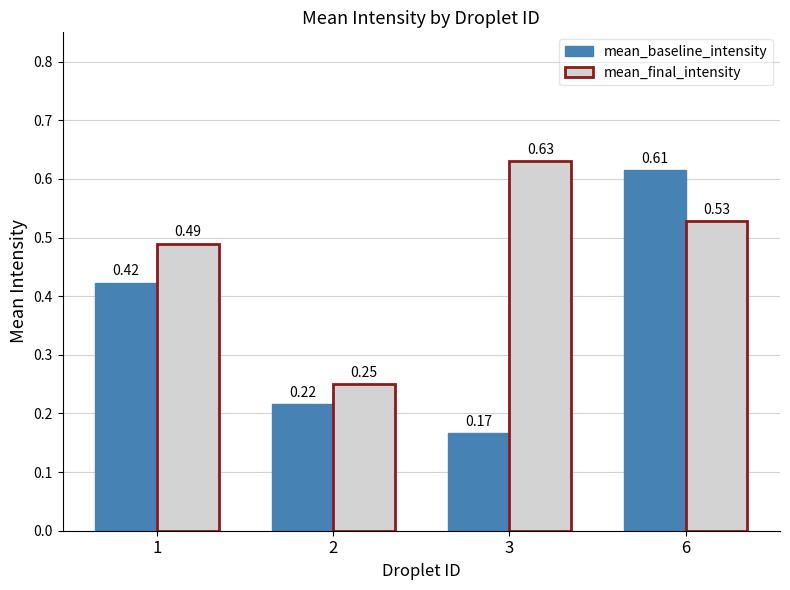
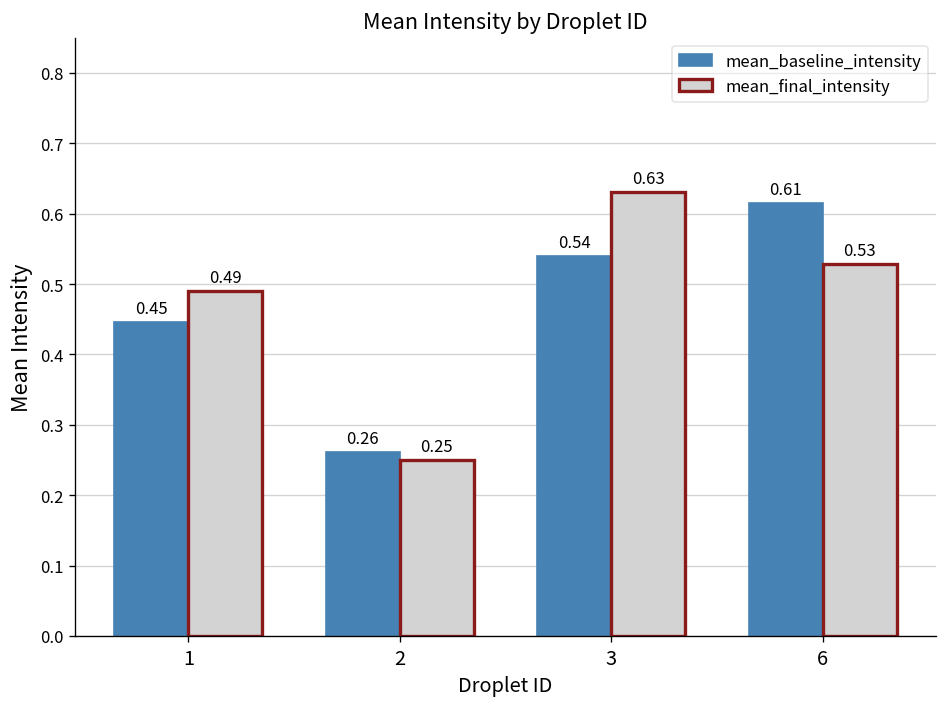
mean_baseline_intensity, 1: 0.42 -> 0.45
mean_baseline_intensity, 2: 0.22 -> 0.26
mean_baseline_intensity, 3: 0.17 -> 0.54
